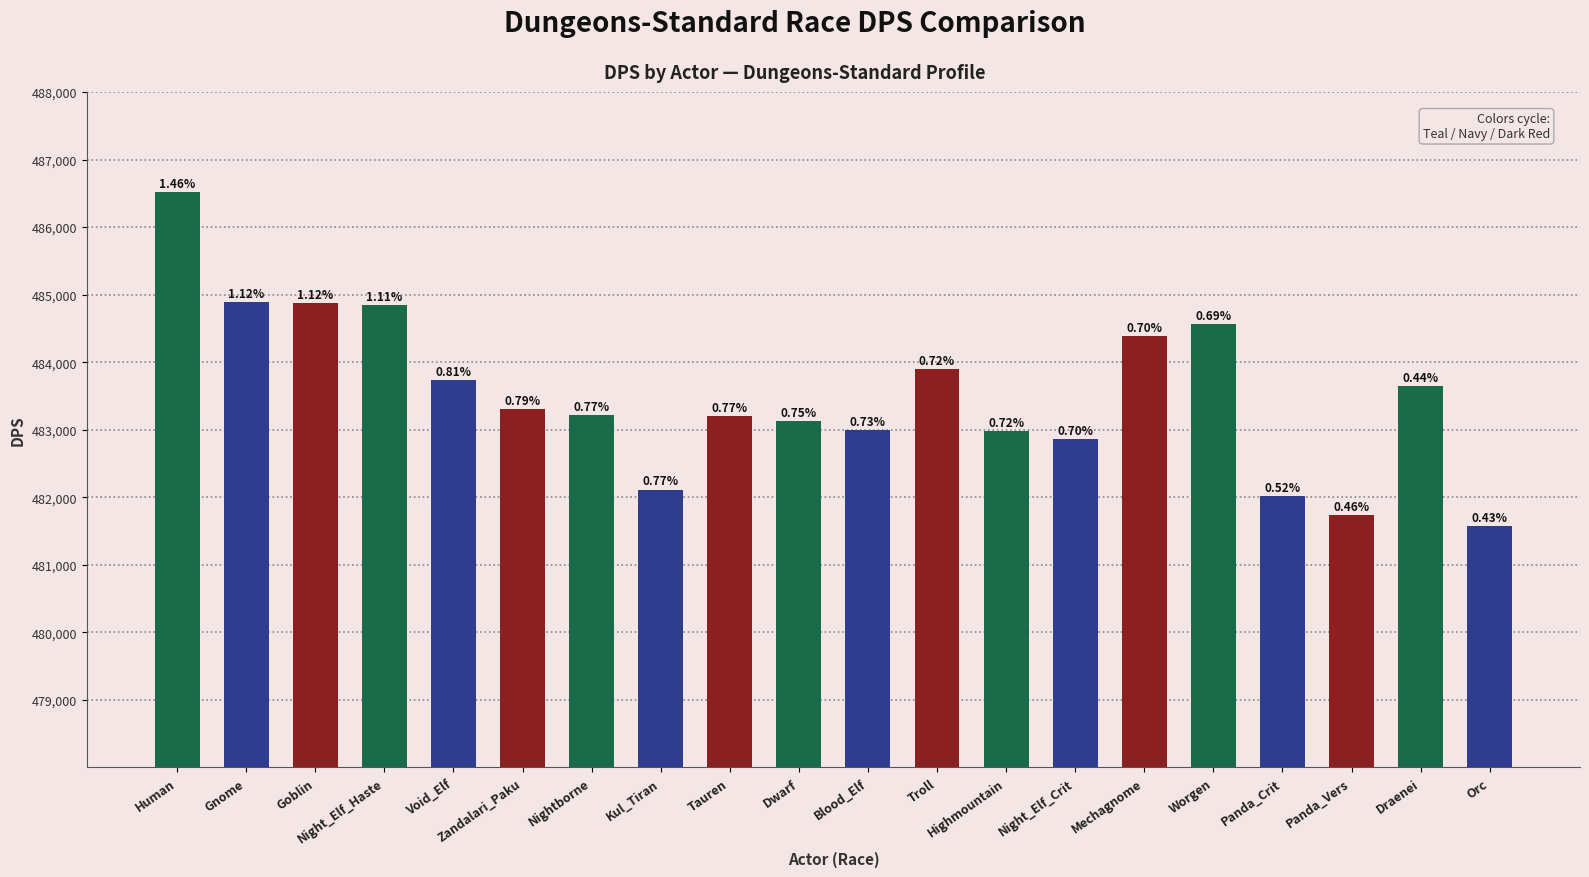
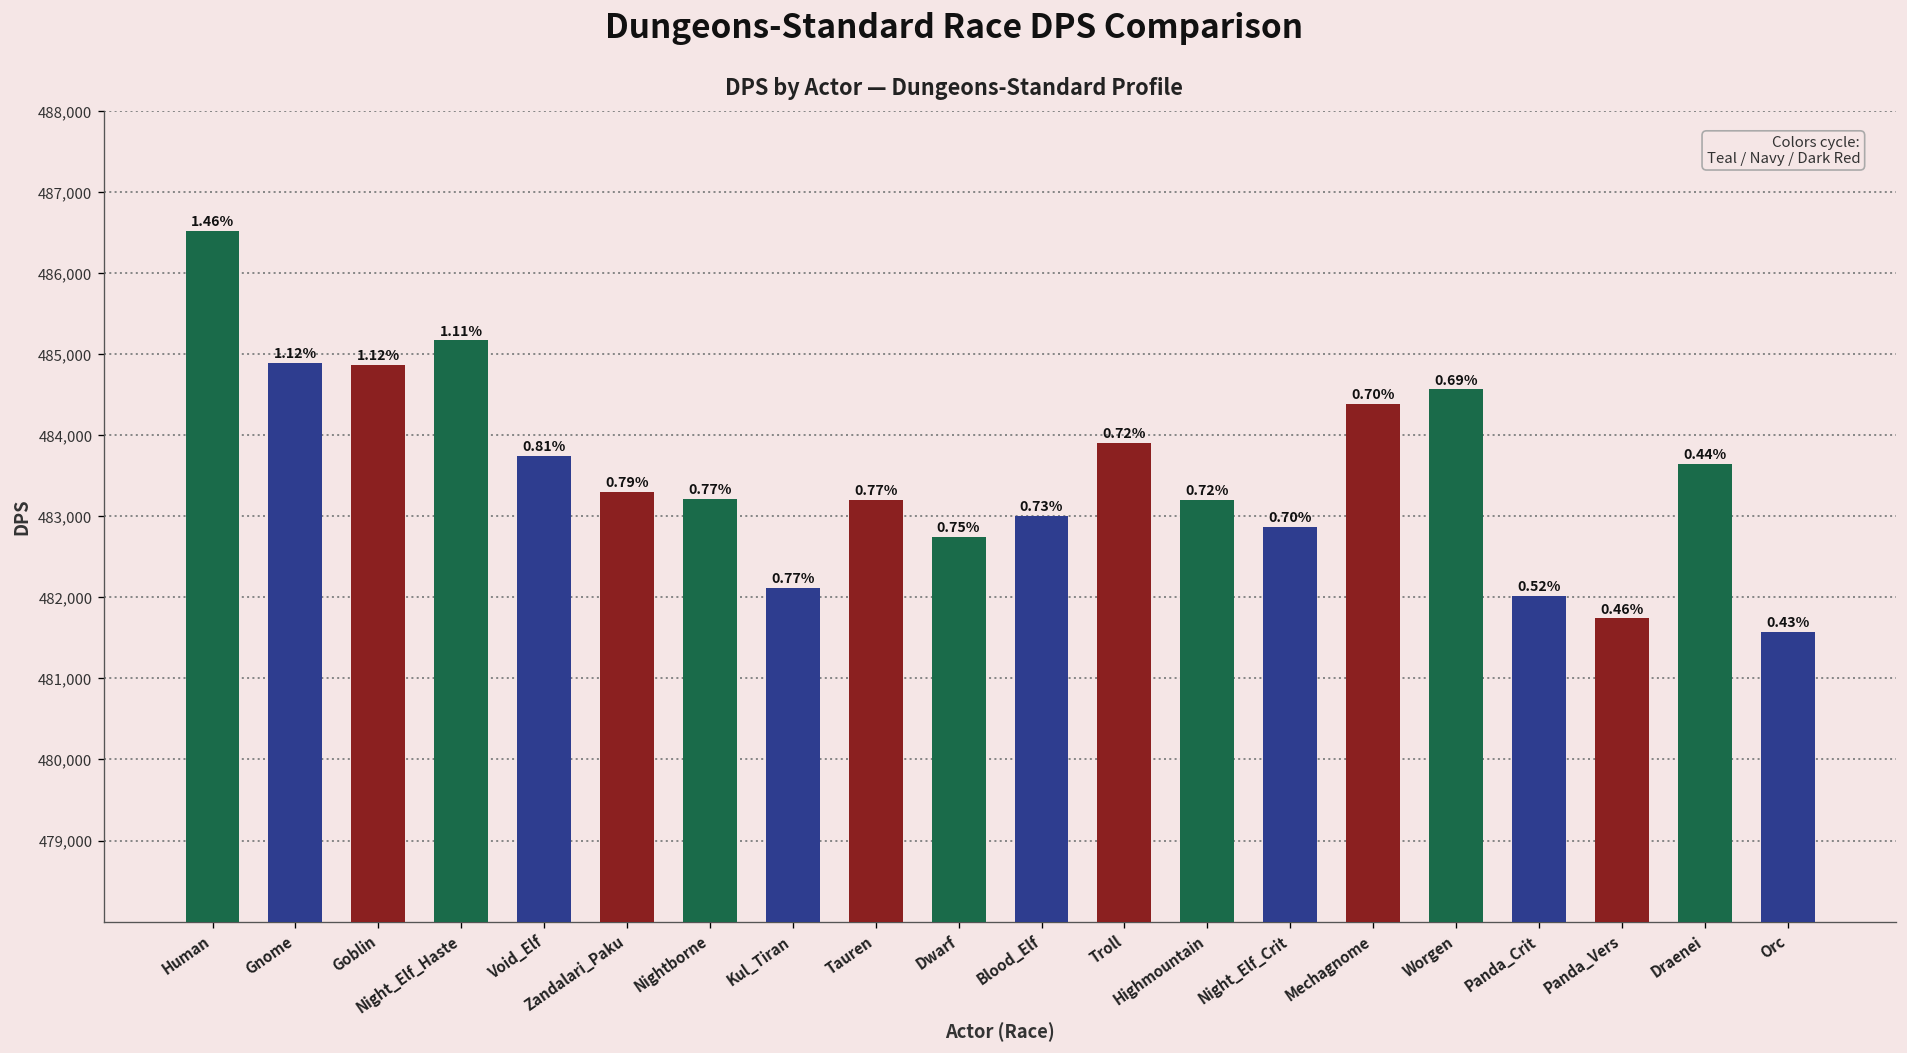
Night_Elf_Haste: 484,900 -> 485,200
Dwarf: 483,100 -> 482,700
Highmountain: 483,000 -> 483,200
